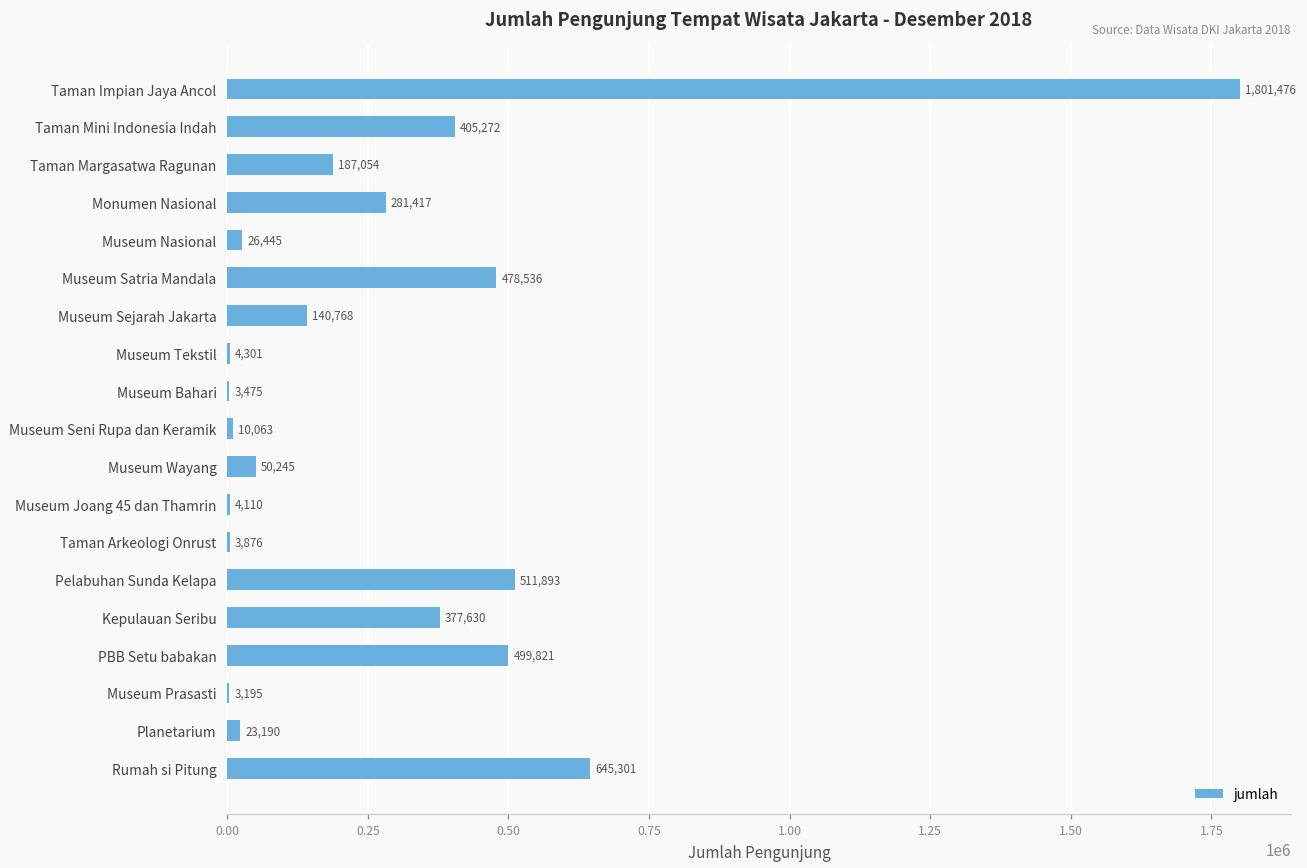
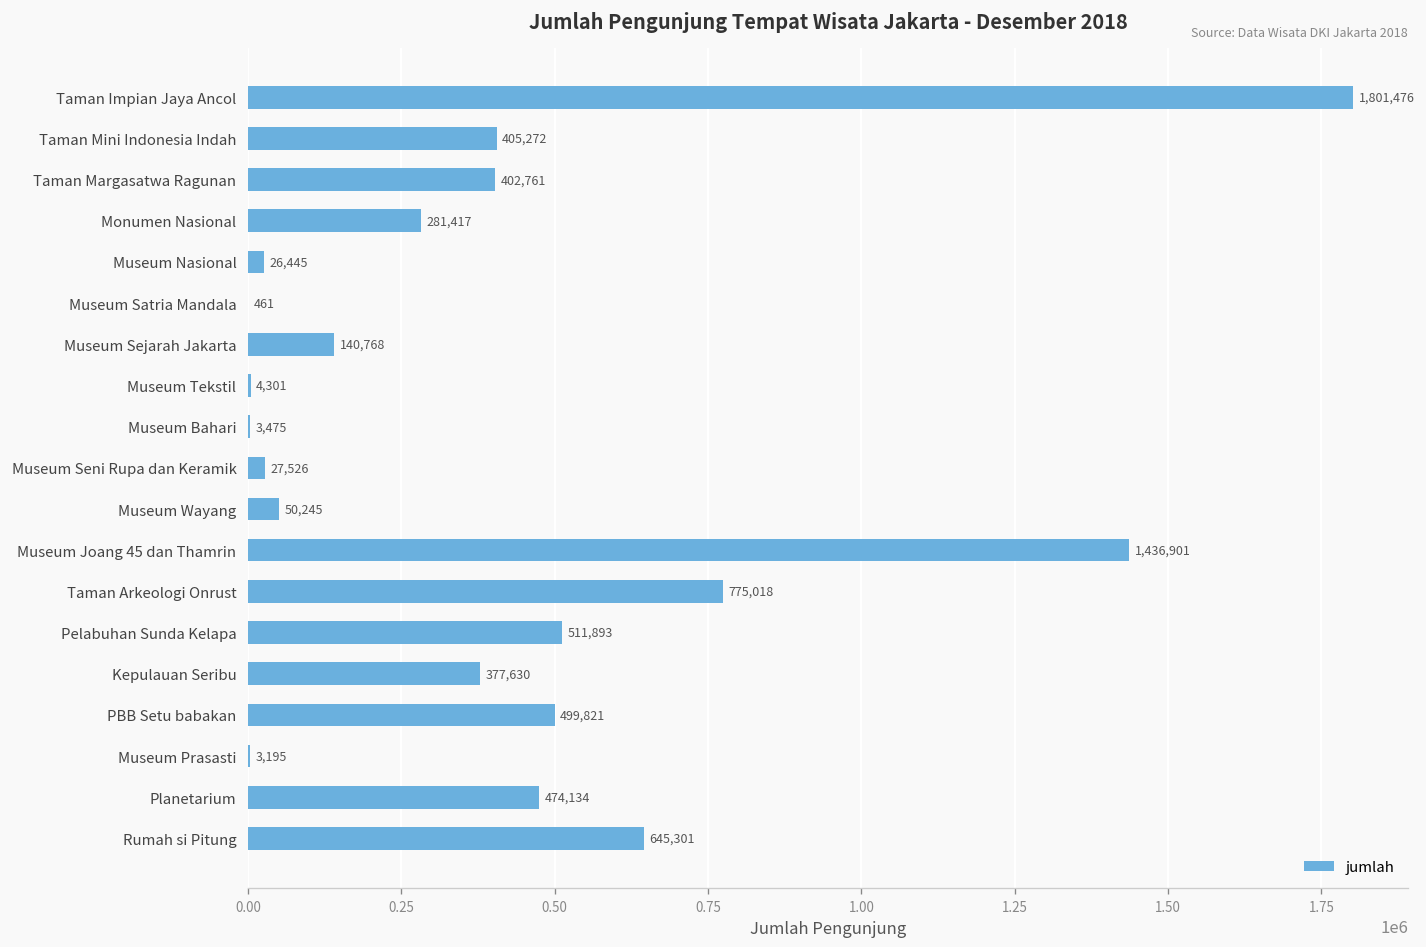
Taman Margasatwa Ragunan: 187,054 -> 402,761
Museum Satria Mandala: 478,536 -> 461
Museum Seni Rupa dan Keramik: 10,063 -> 27,526
Museum Joang 45 dan Thamrin: 4,110 -> 1,436,901
Taman Arkeologi Onrust: 3,876 -> 775,018
Planetarium: 23,190 -> 474,134
